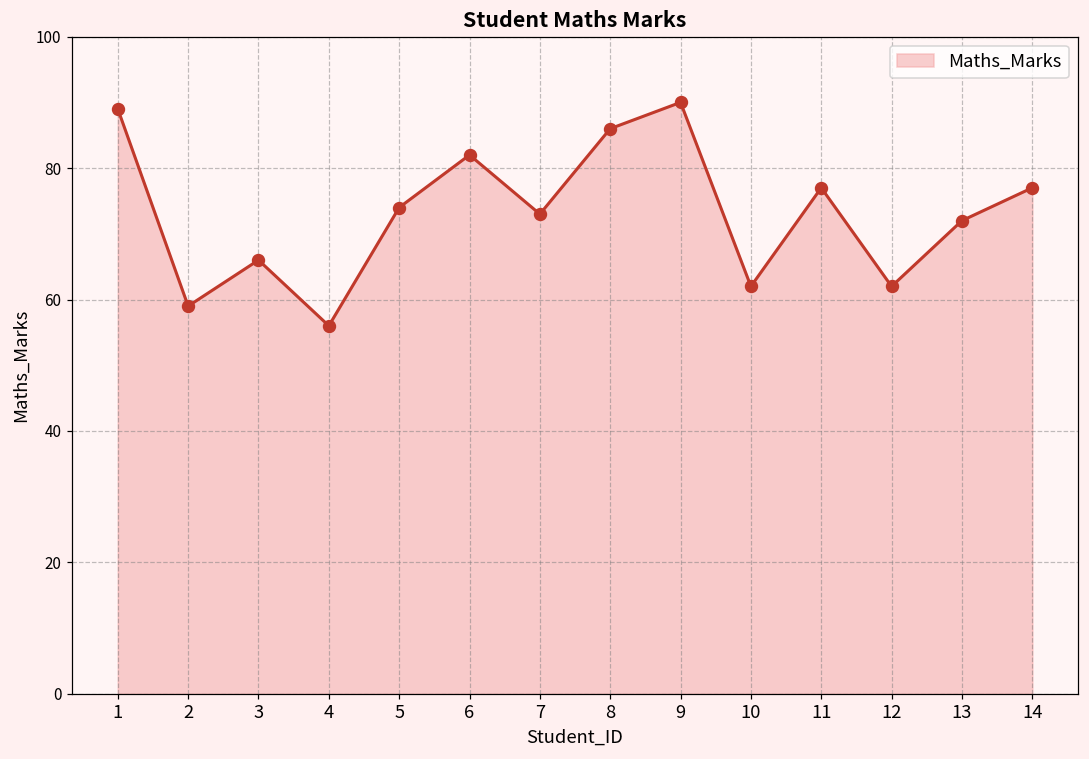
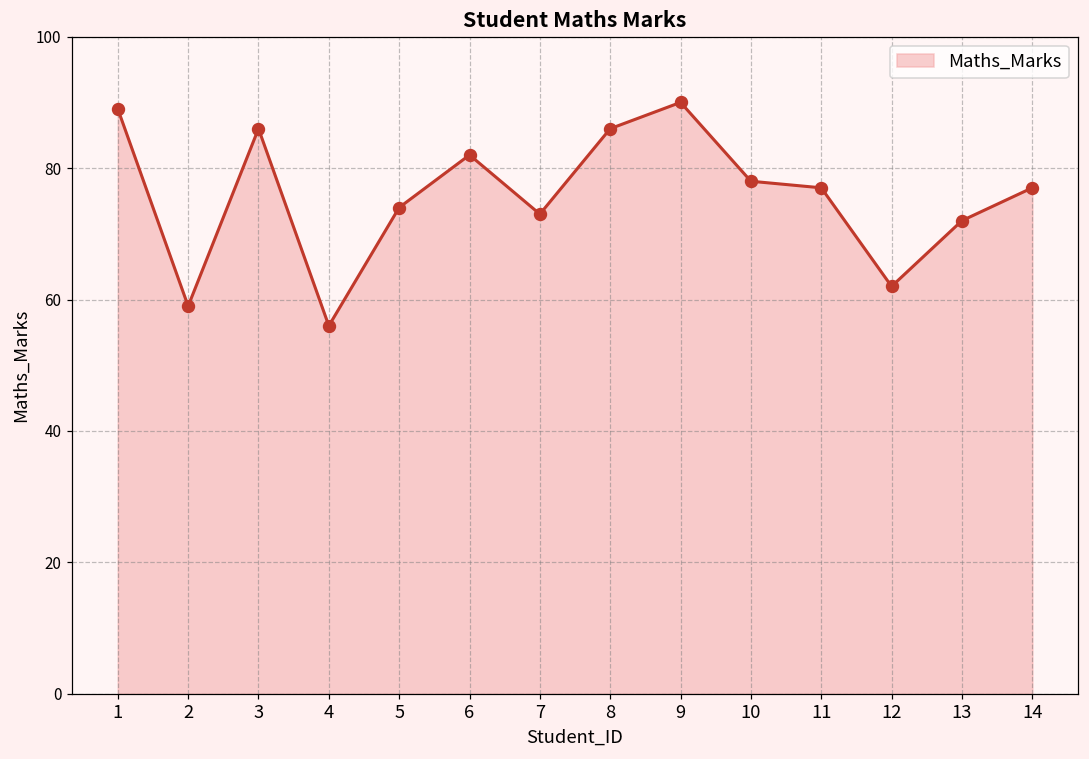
3: 66 -> 86
10: 62 -> 78
